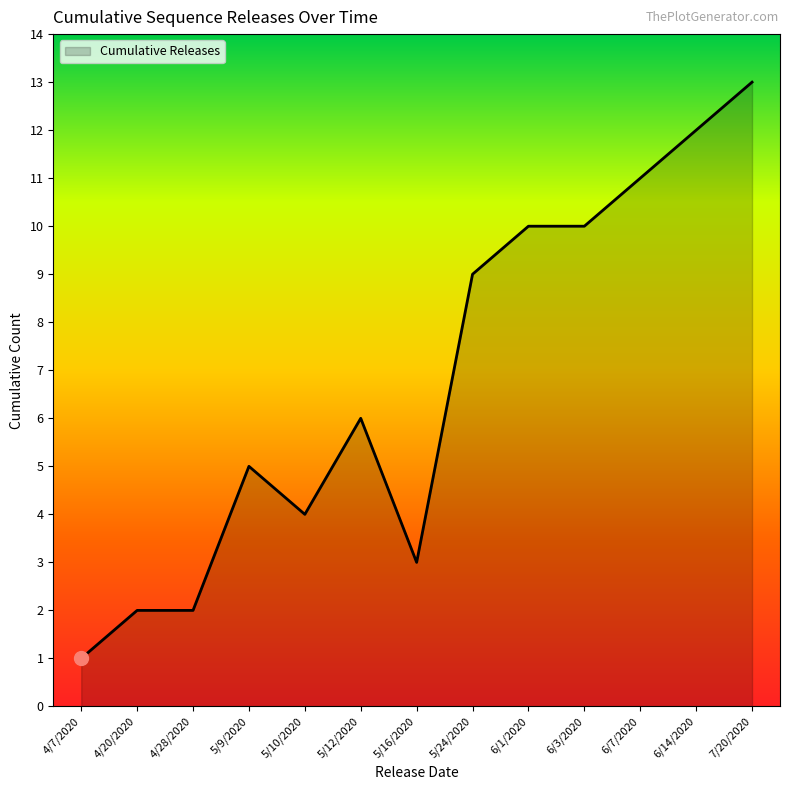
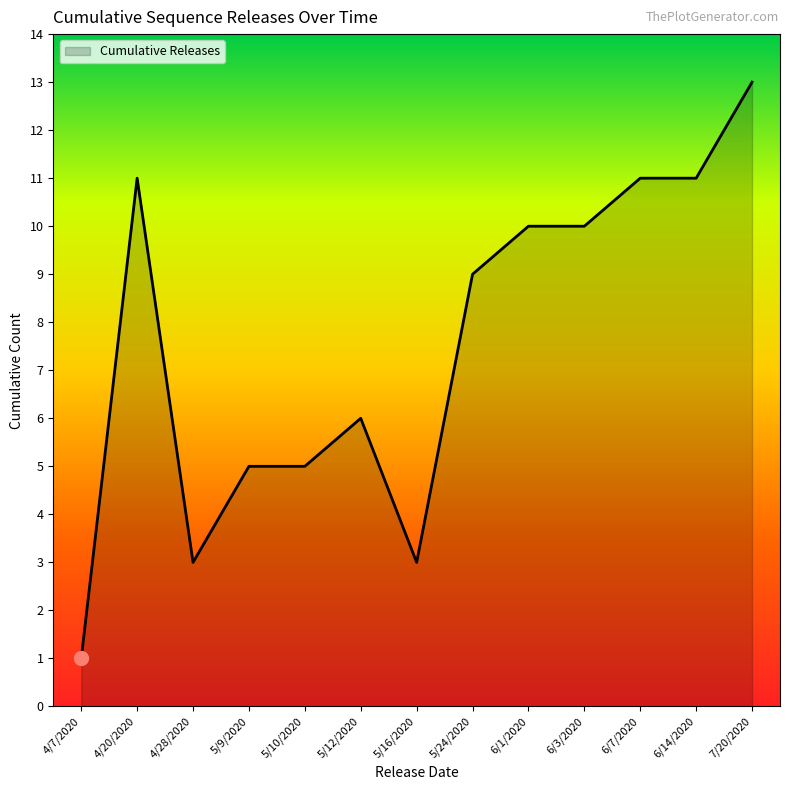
Cumulative Releases, 4/20/2020: 2 -> 11
Cumulative Releases, 4/28/2020: 2 -> 3
Cumulative Releases, 5/10/2020: 4 -> 5
Cumulative Releases, 6/14/2020: 12 -> 11
